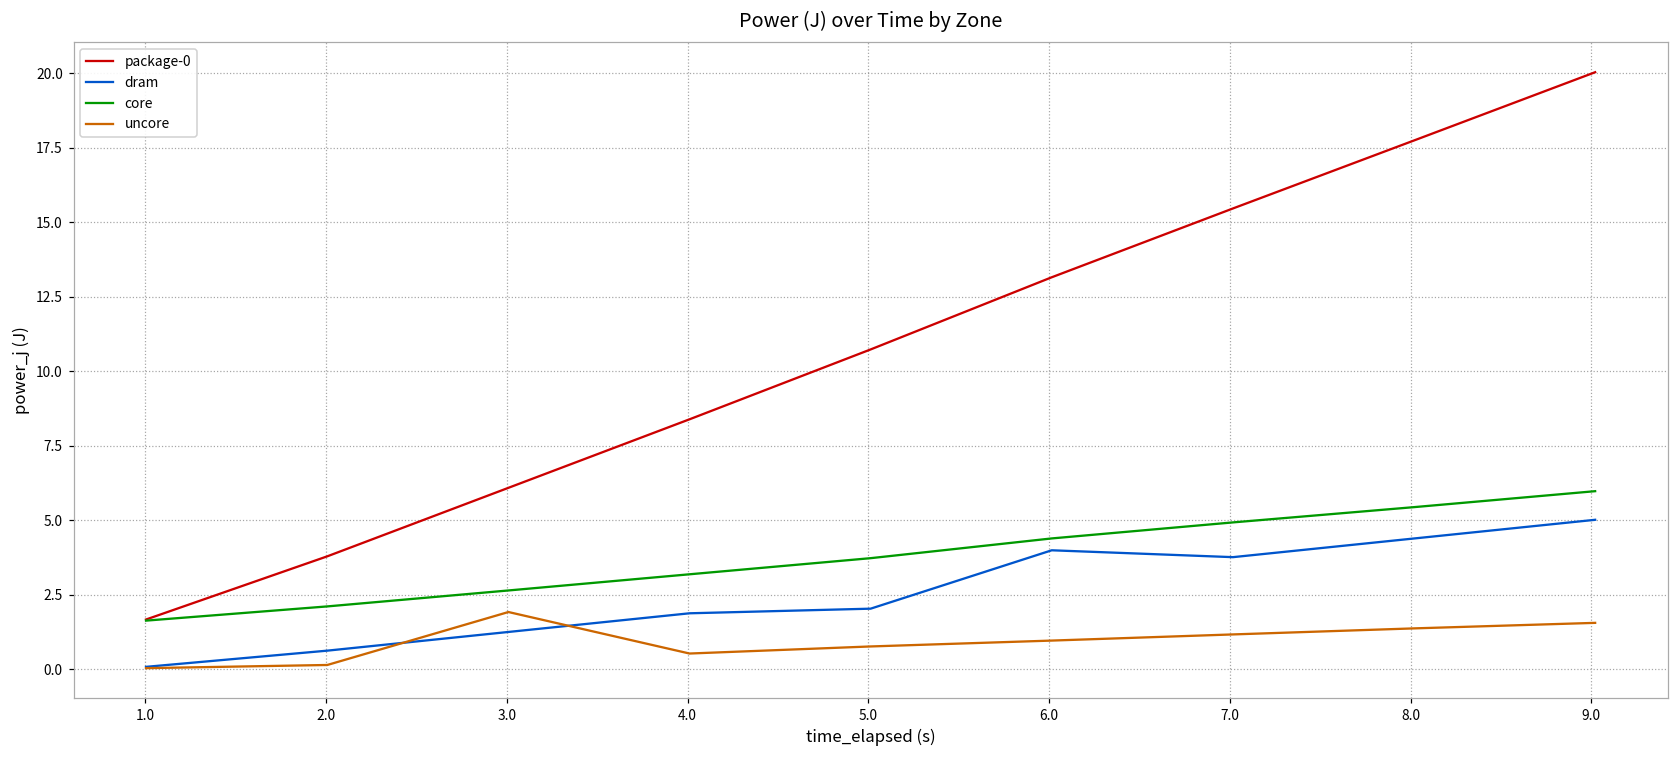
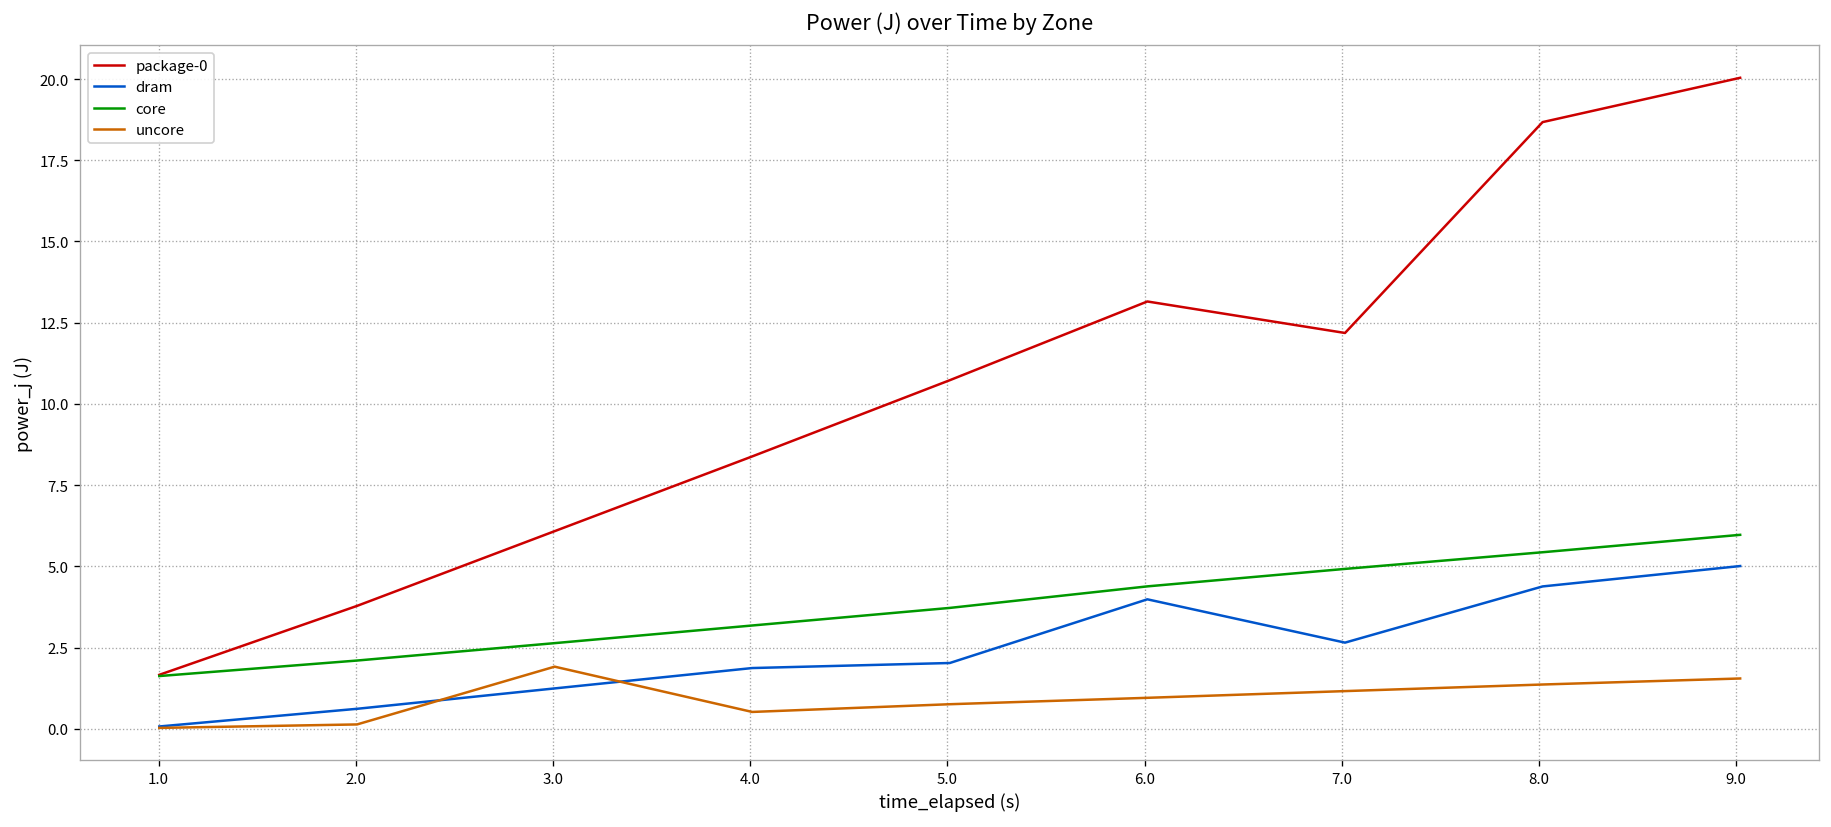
package-0, 7.0: 15.5 -> 12.2
dram, 7.0: 3.8 -> 2.7
package-0, 8.0: 17.7 -> 18.7
